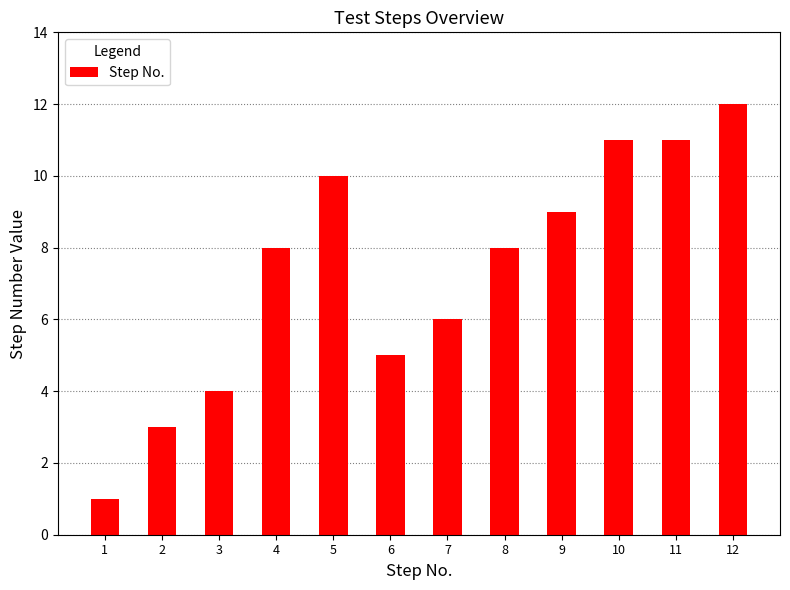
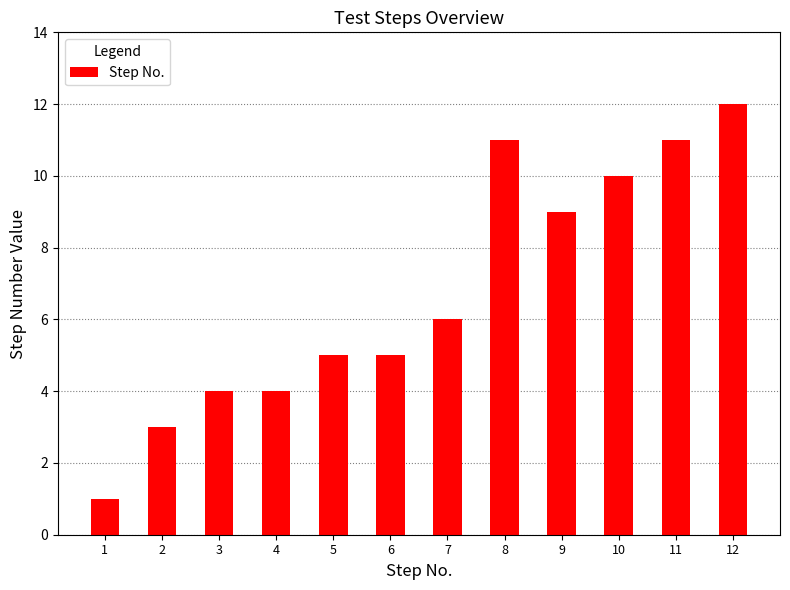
4: 8 -> 4
5: 10 -> 5
8: 8 -> 11
10: 11 -> 10
